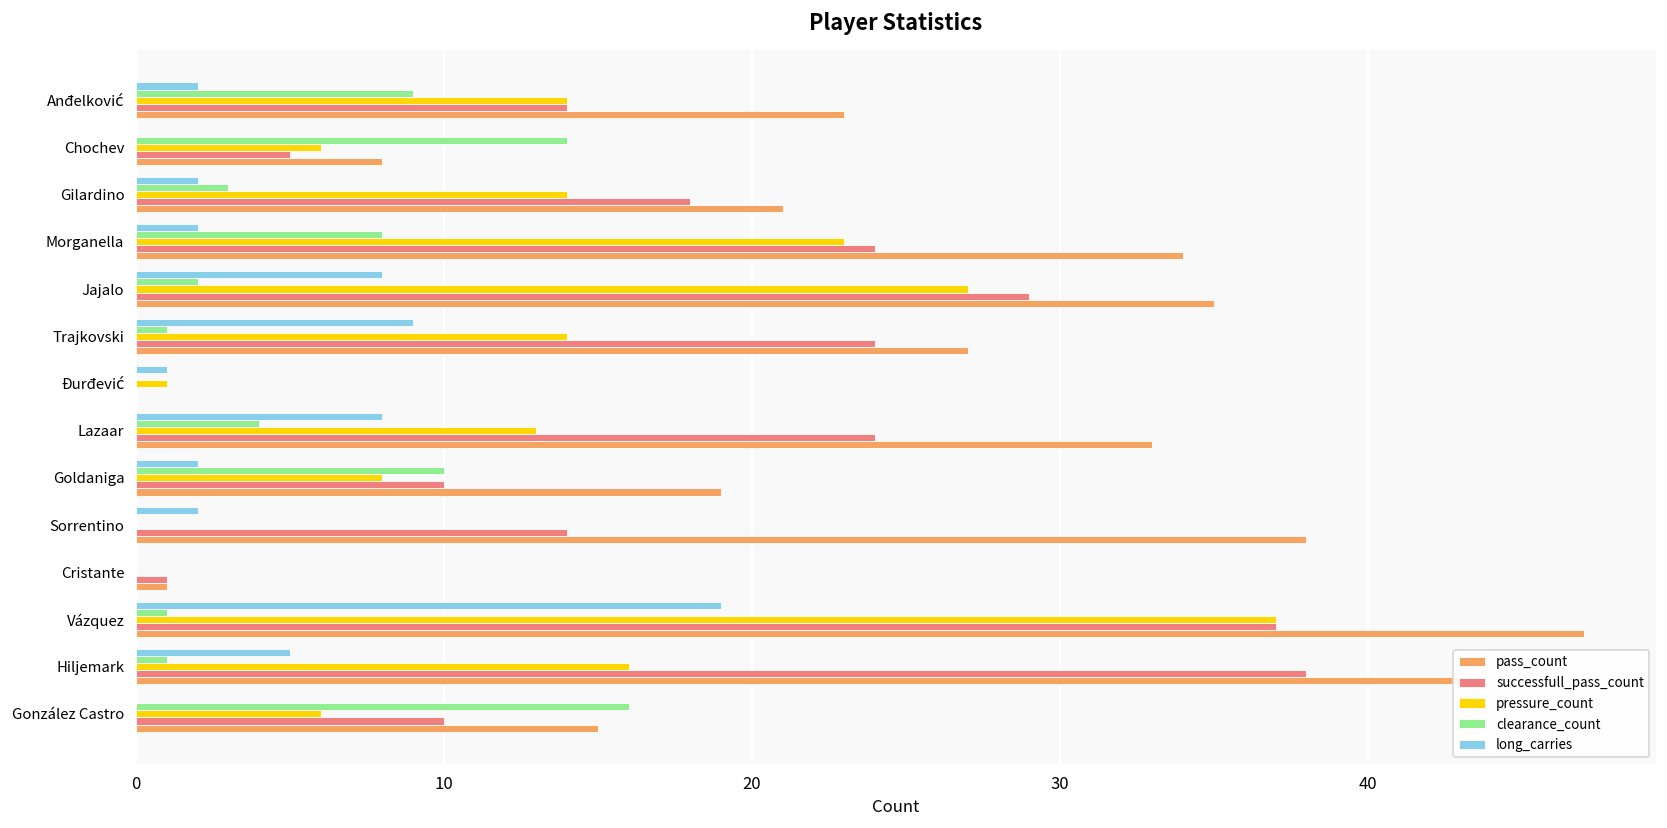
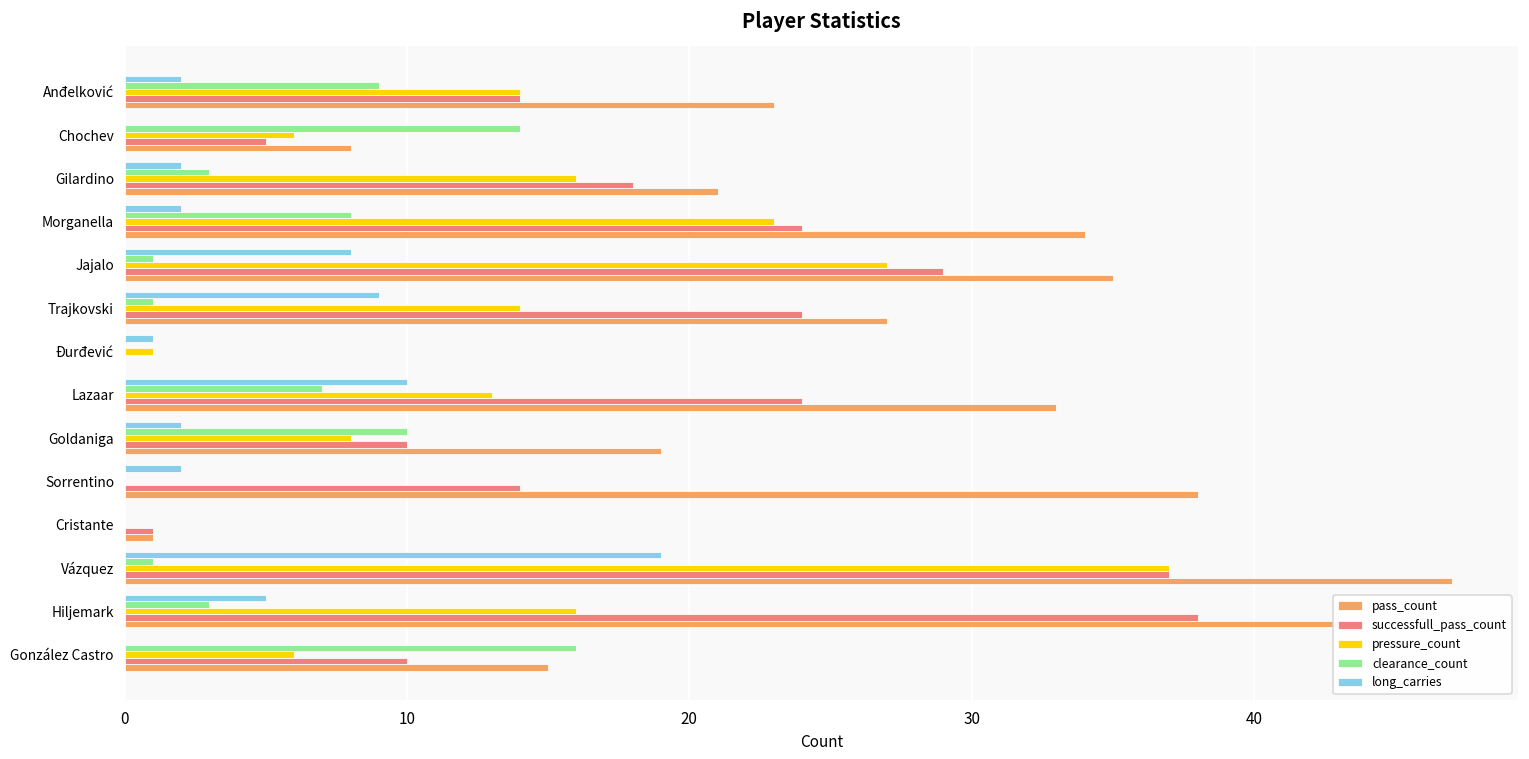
pressure_count, Gilardino: 14 -> 16
clearance_count, Jajalo: 2 -> 1
long_carries, Lazaar: 8 -> 10
clearance_count, Lazaar: 4 -> 7
clearance_count, Hiljemark: 1 -> 3
